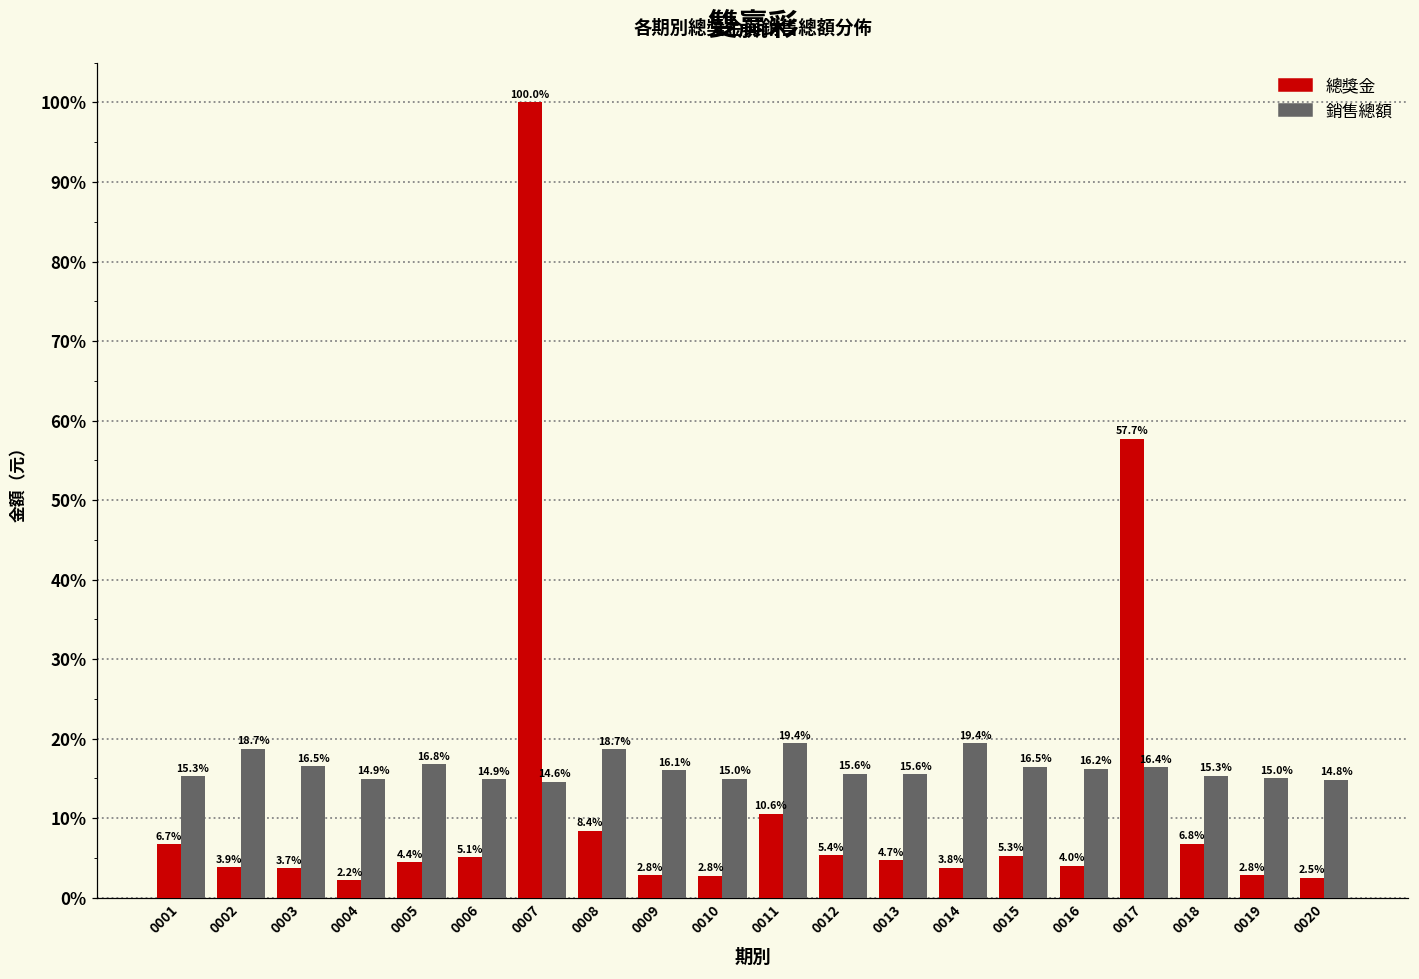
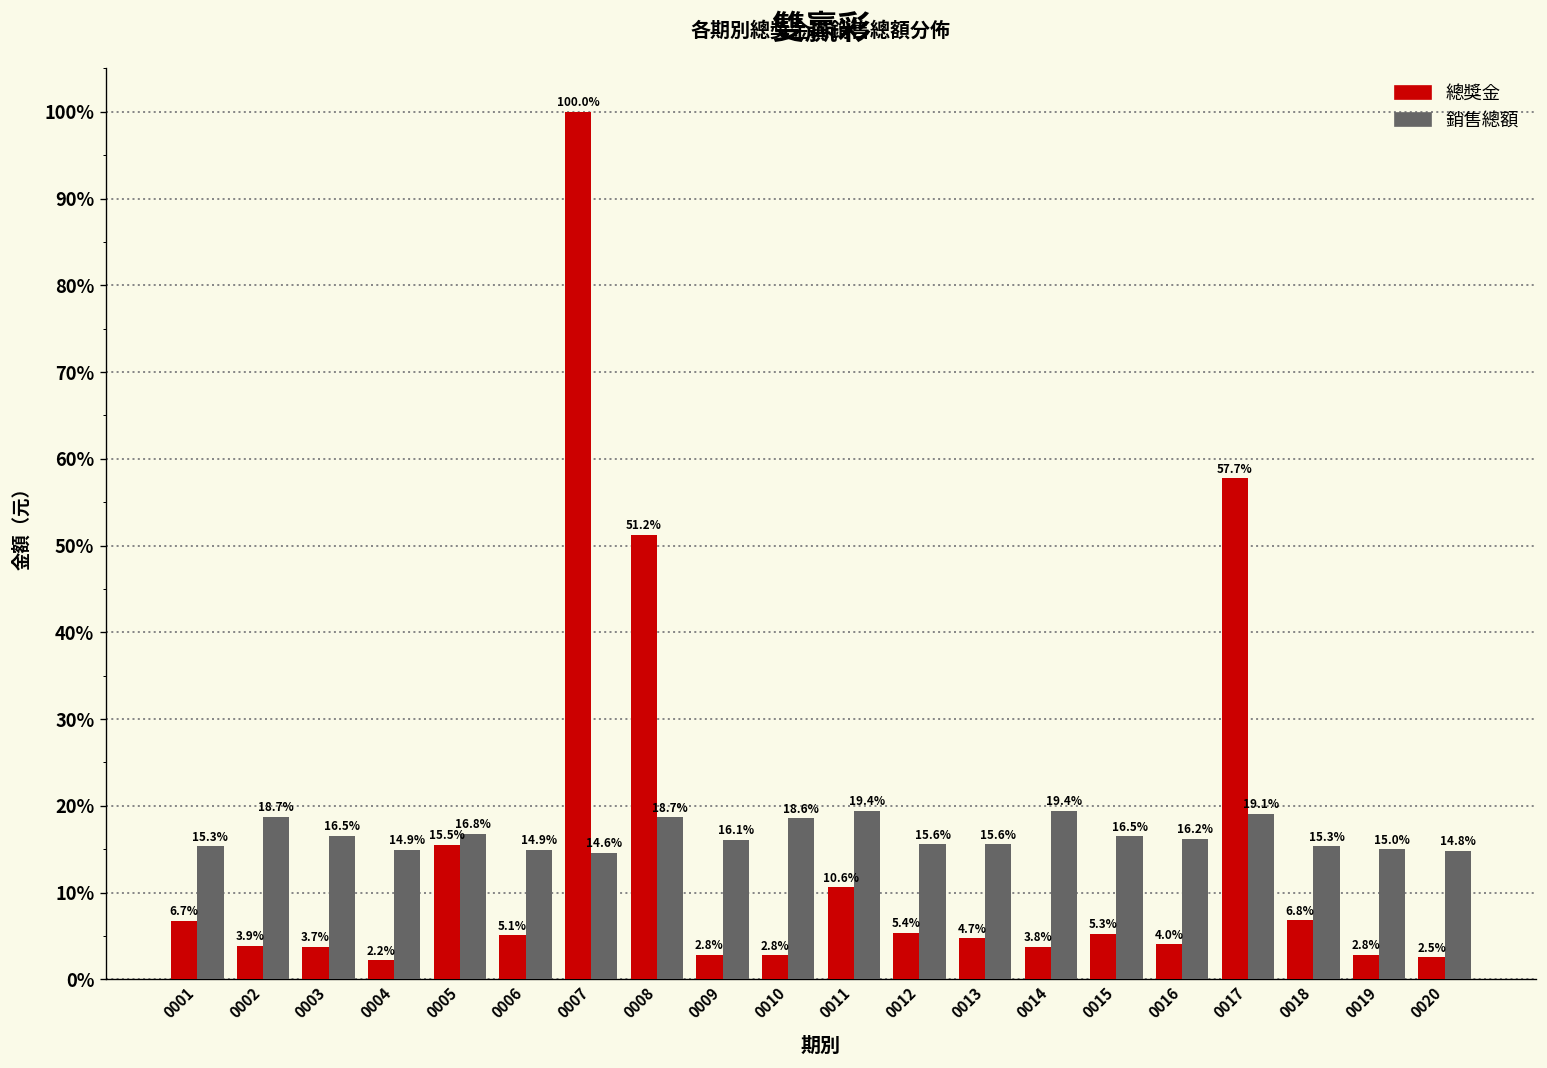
總獎金, 0005: 4.4% -> 15.5%
總獎金, 0008: 8.4% -> 51.2%
銷售總額, 0010: 15.0% -> 18.6%
銷售總額, 0017: 16.4% -> 19.1%
